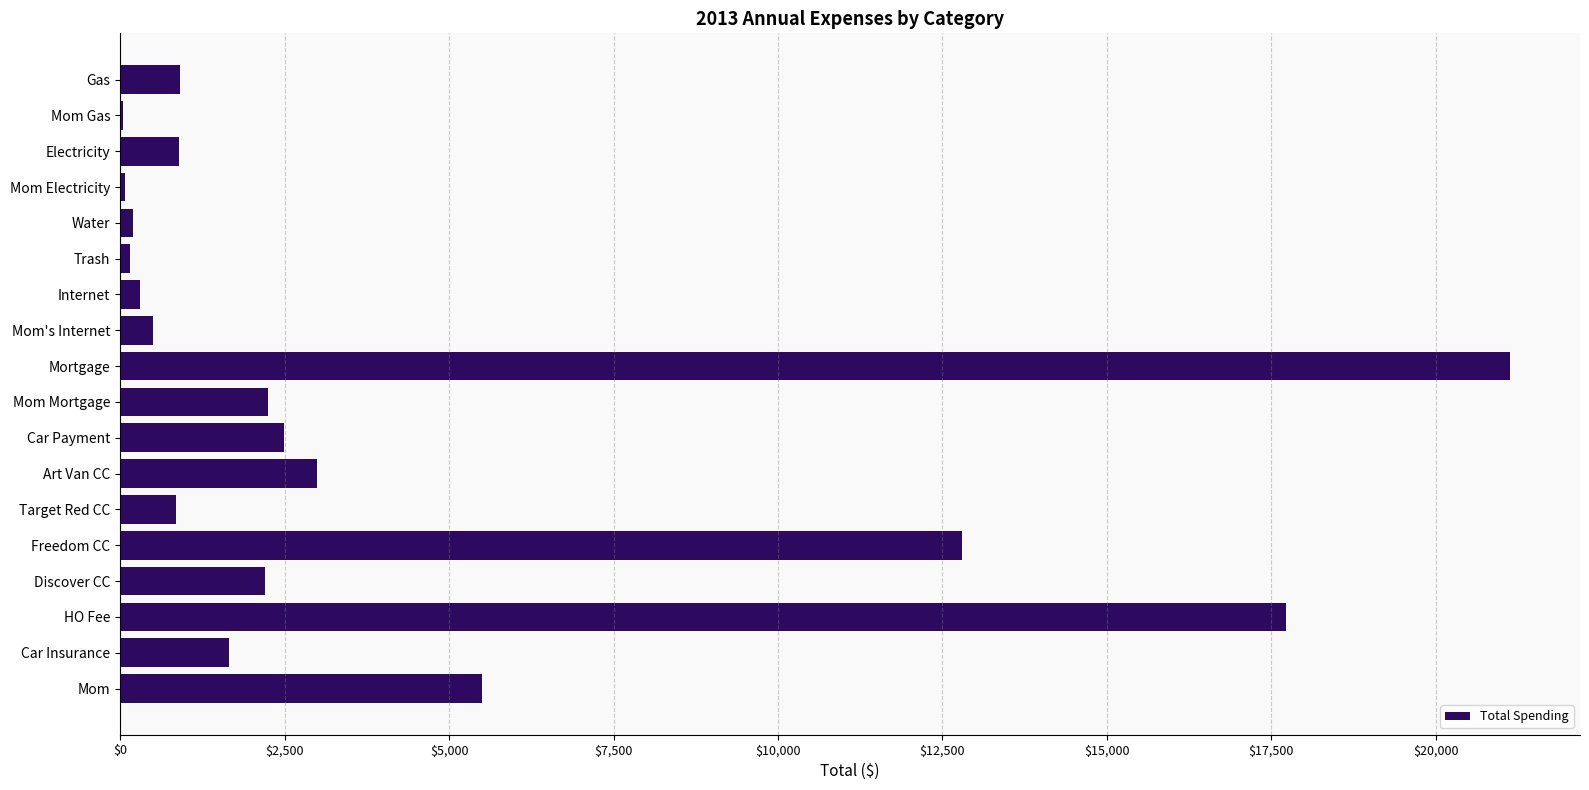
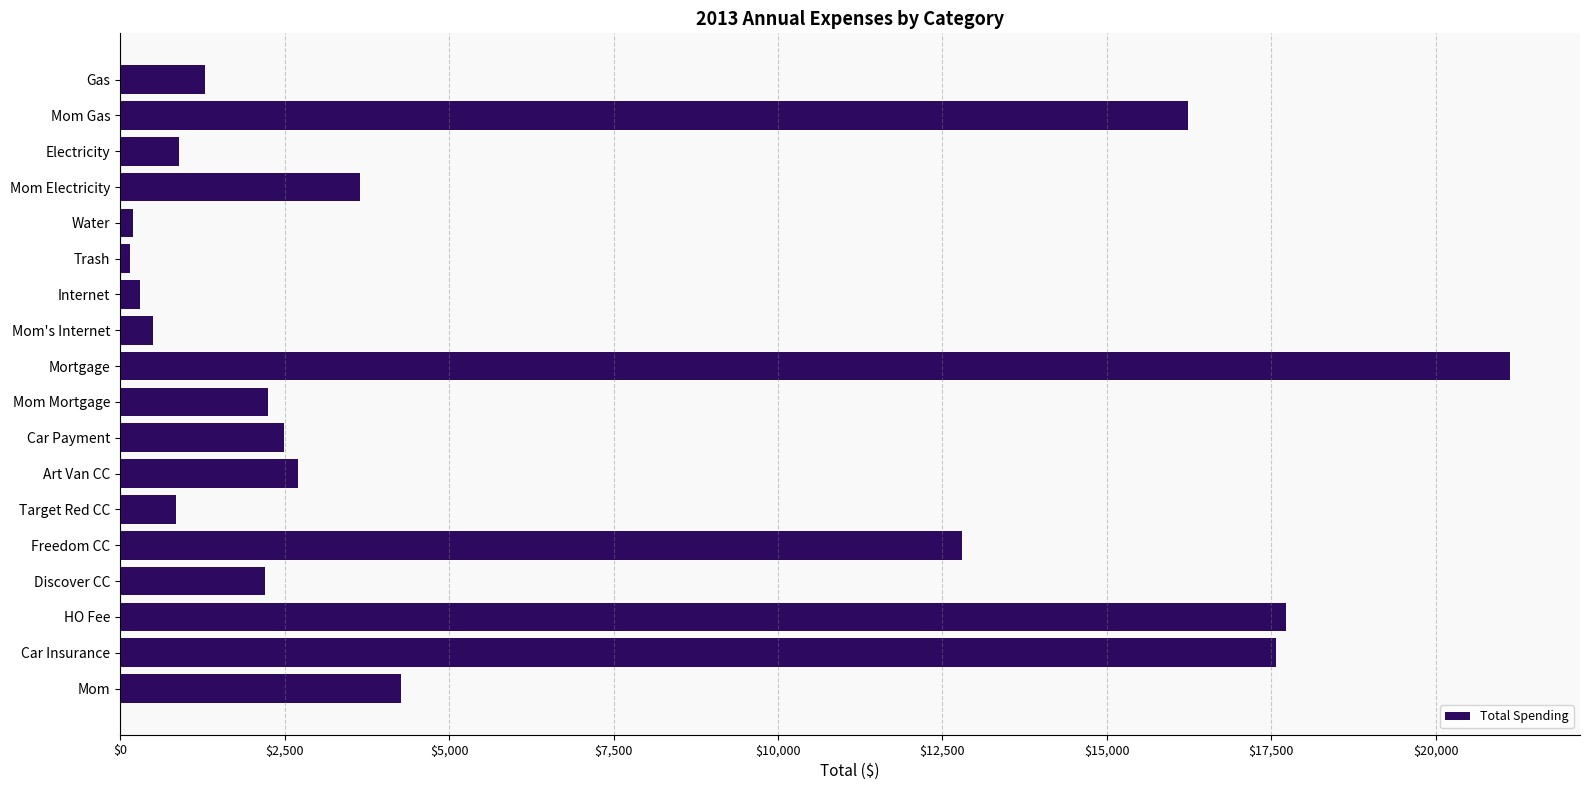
Gas: $900 -> $1,300
Mom Gas: $0 -> $16,200
Mom Electricity: $100 -> $3,600
Art Van CC: $3,000 -> $2,700
Car Insurance: $1,700 -> $17,600
Mom: $5,500 -> $4,300
